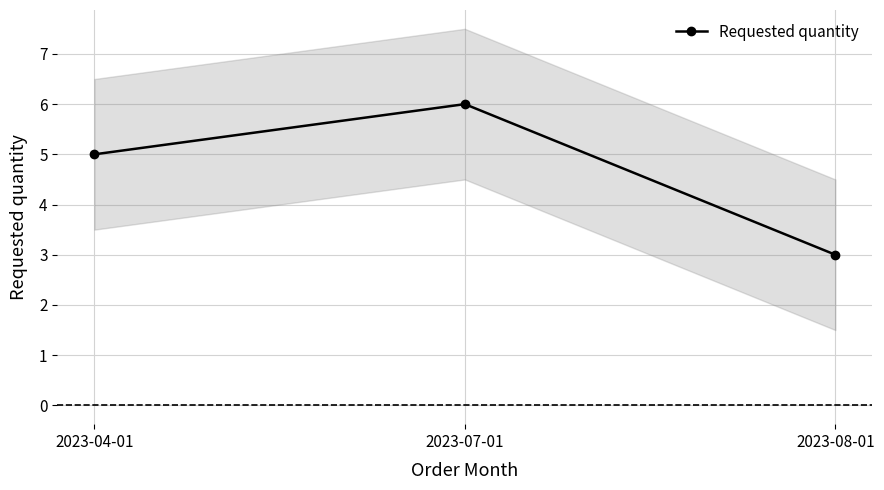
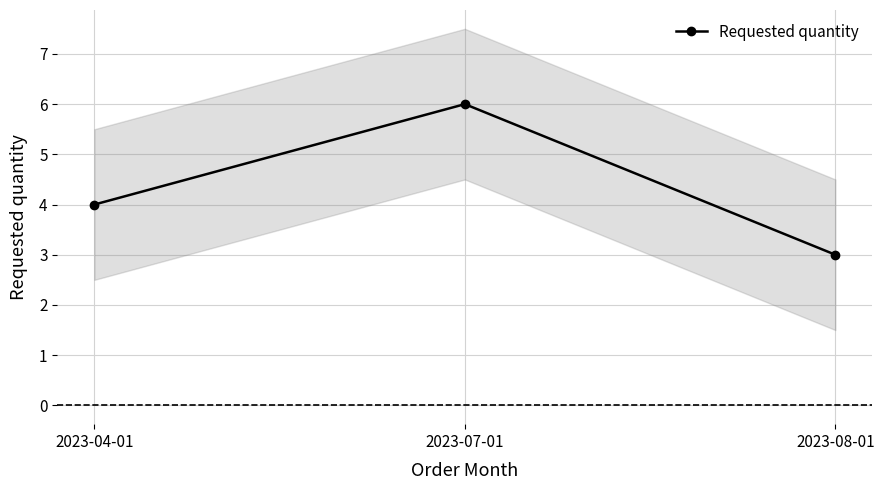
Requested quantity, 2023-04-01: 5 -> 4
